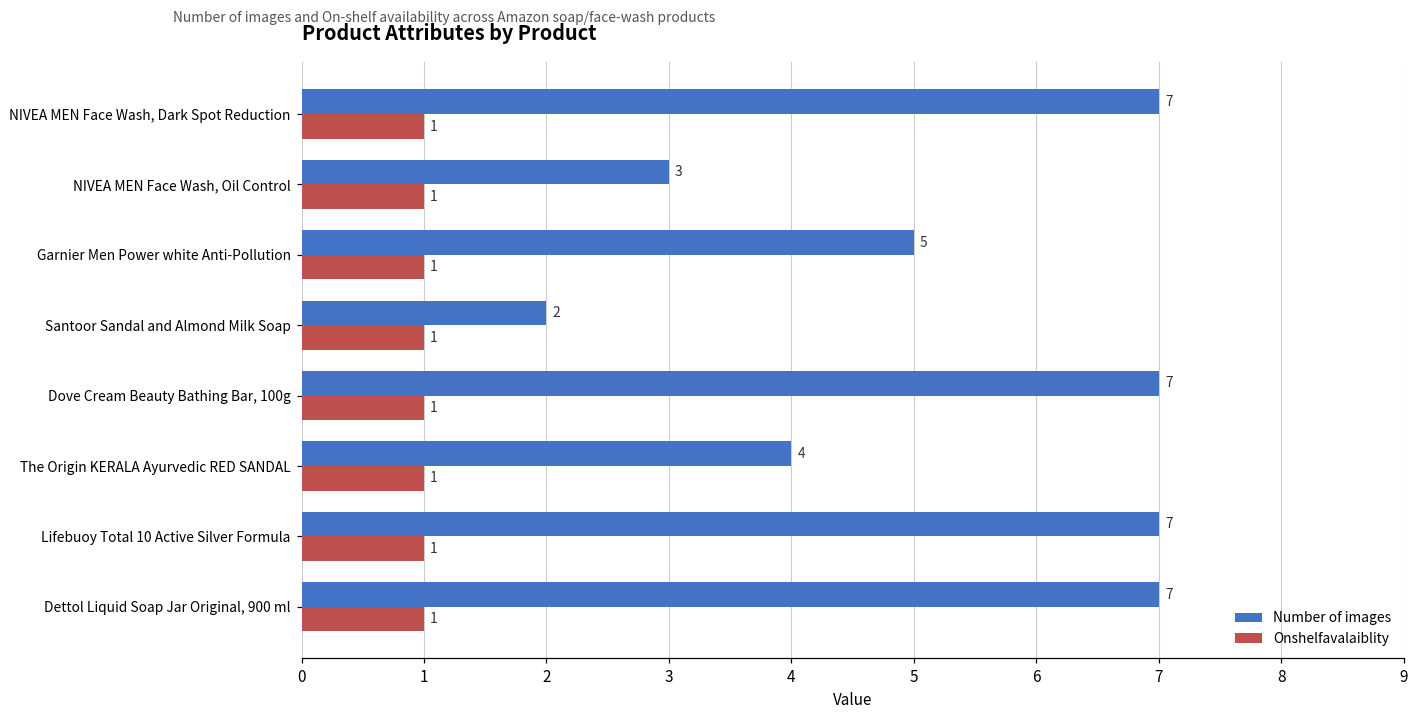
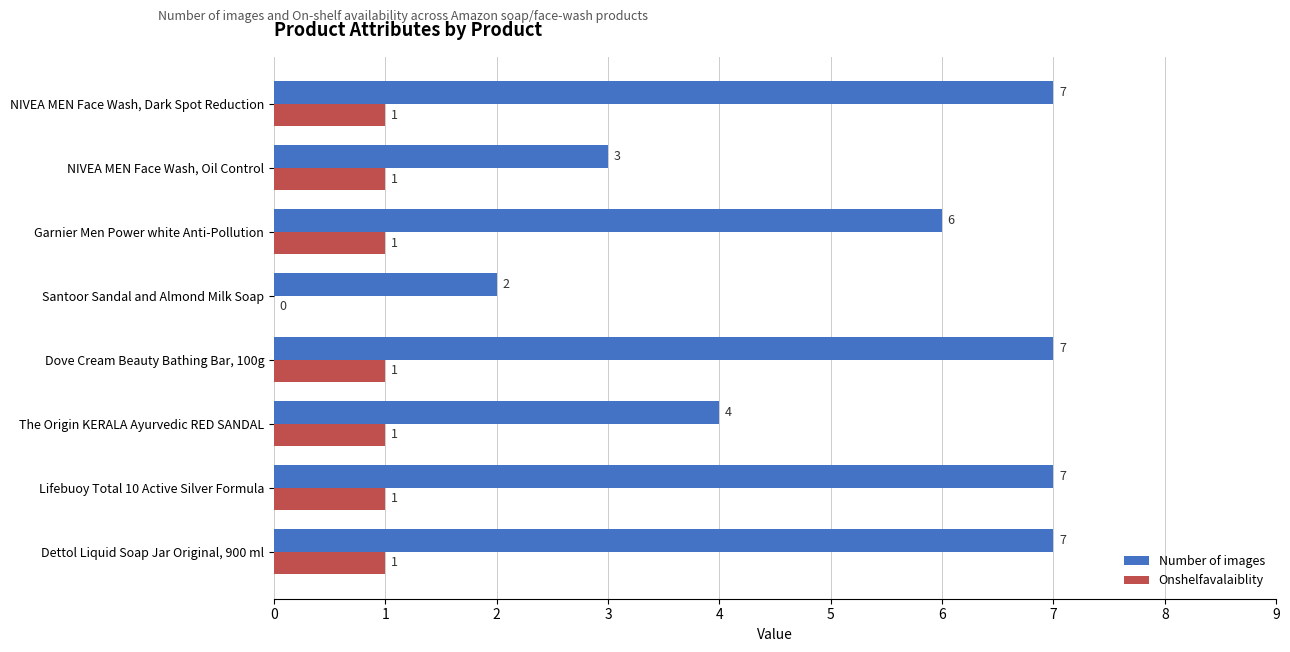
Number of images, Garnier Men Power white Anti-Pollution: 5 -> 6
Onshelfavalaiblity, Santoor Sandal and Almond Milk Soap: 1 -> 0
